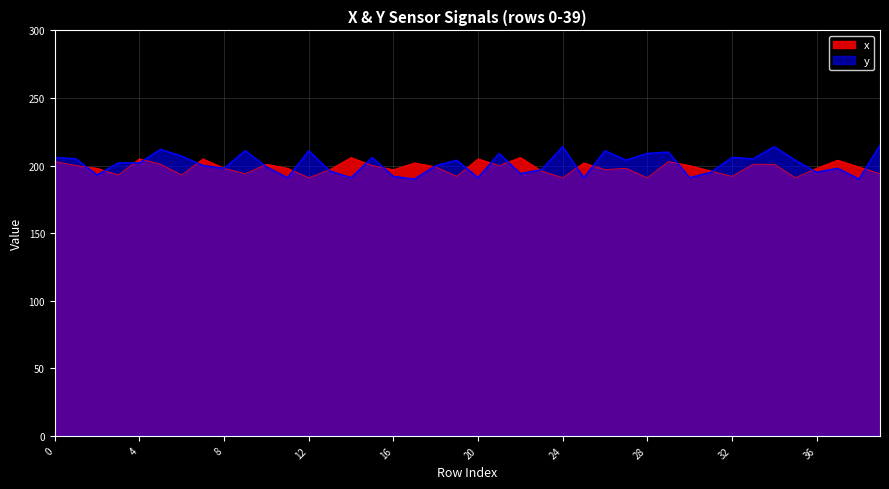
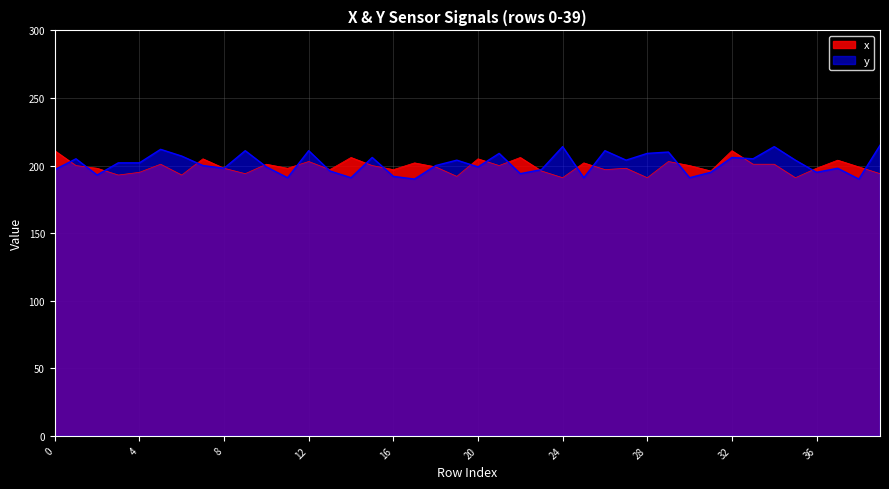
x, 0: 203 -> 211
y, 0: 206 -> 197
x, 4: 205 -> 195
x, 12: 191 -> 203
y, 20: 191 -> 199
x, 32: 192 -> 211
